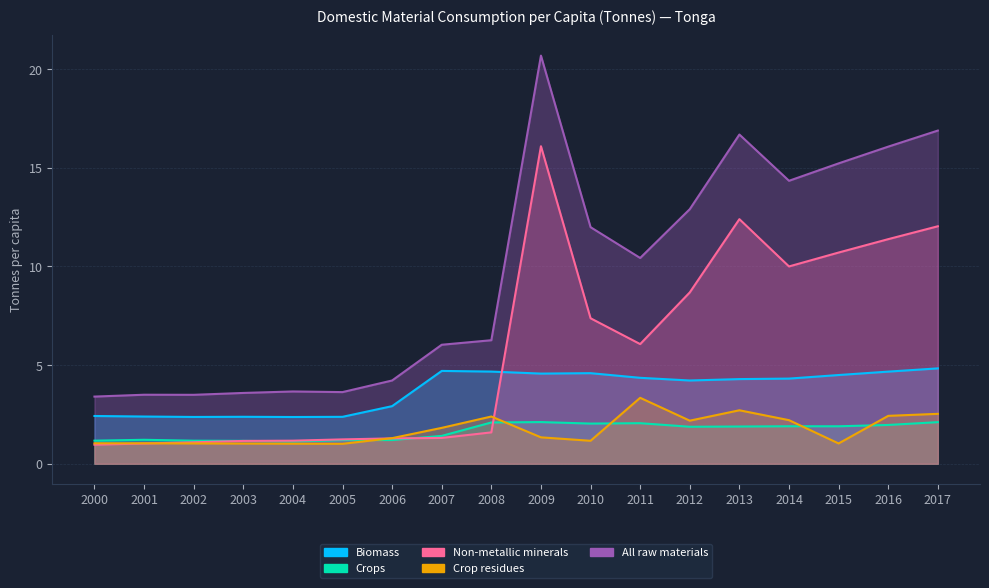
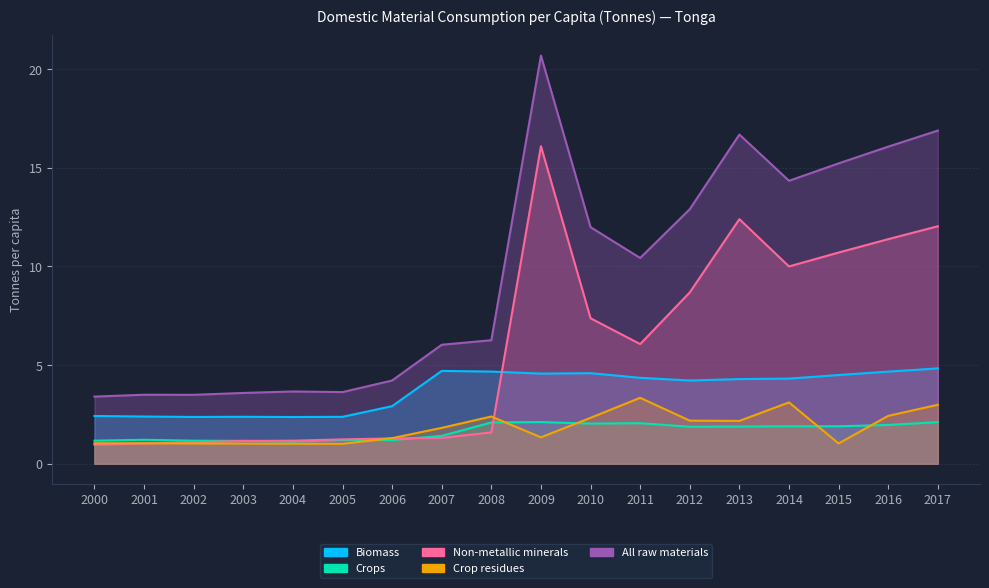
Crop residues, 2010: 1.2 -> 2.3
Crop residues, 2013: 2.7 -> 2.2
Crop residues, 2014: 2.2 -> 3.1
Crop residues, 2017: 2.5 -> 3.0
